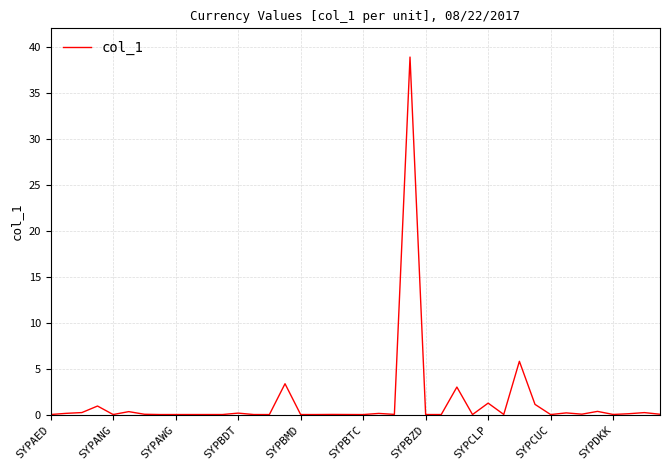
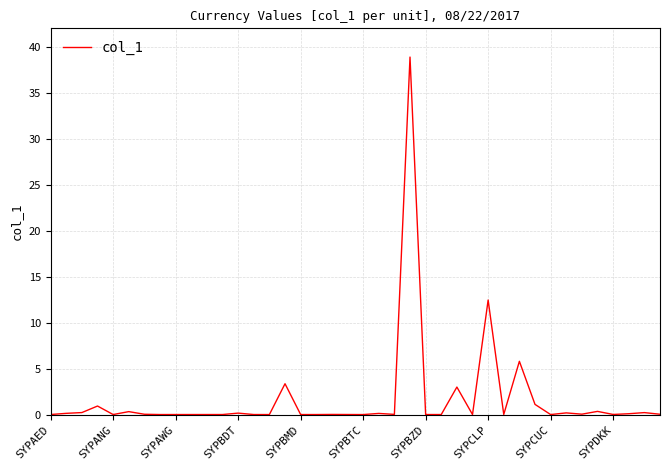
SYPCLP: 1 -> 12
